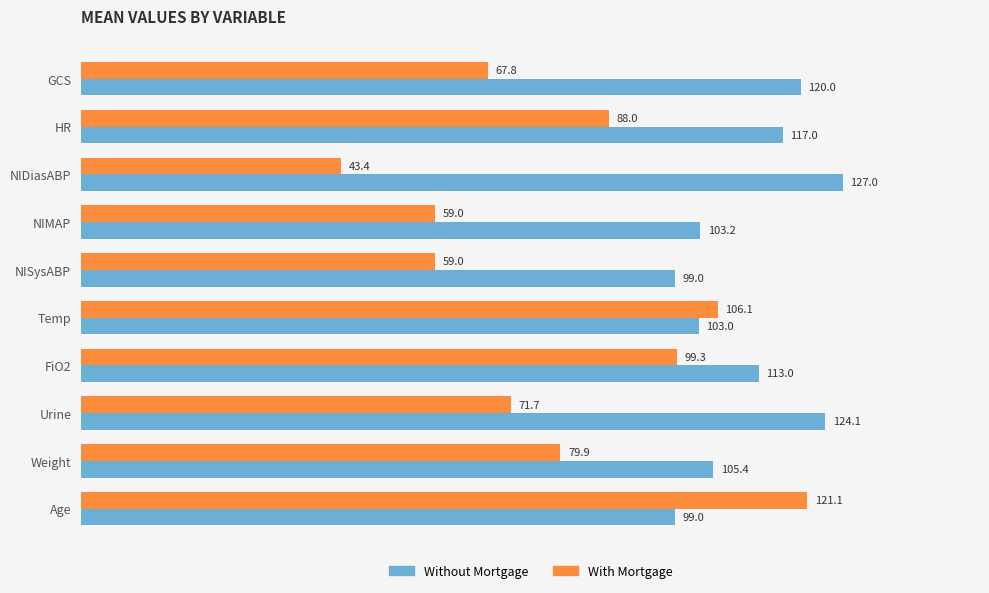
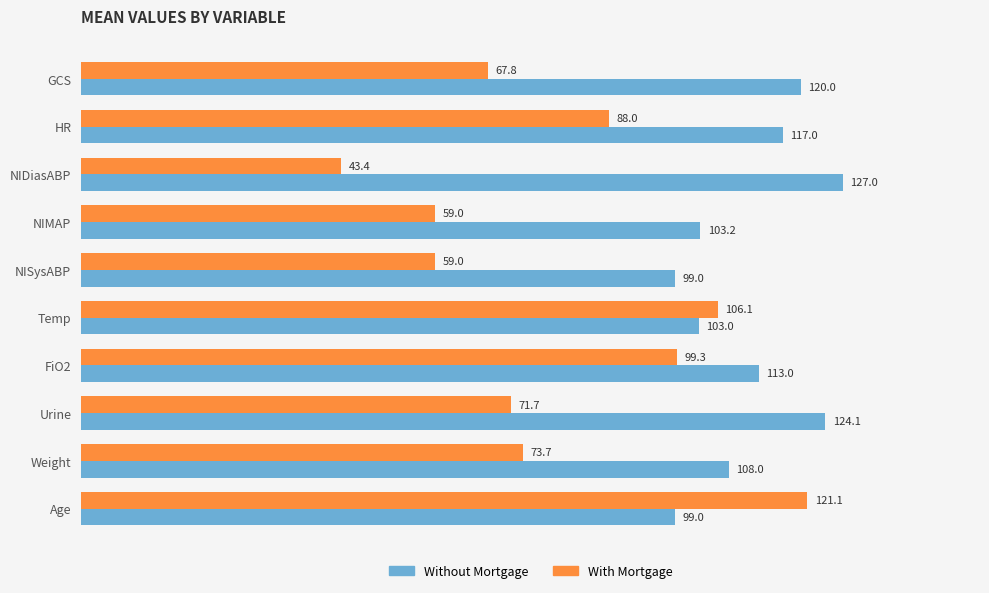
With Mortgage, Weight: 79.9 -> 73.7
Without Mortgage, Weight: 105.4 -> 108.0
